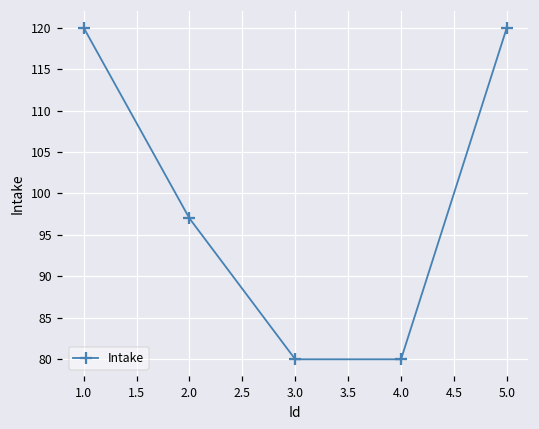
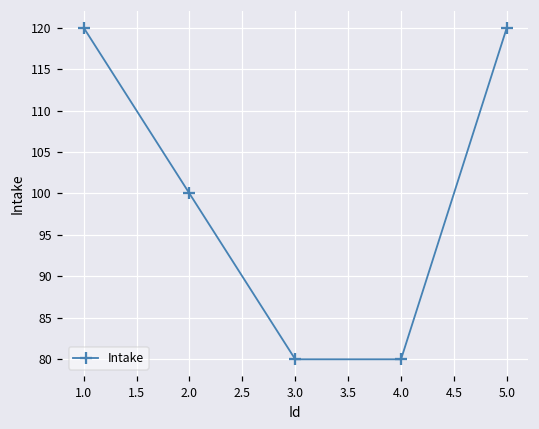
2.0: 97 -> 100
